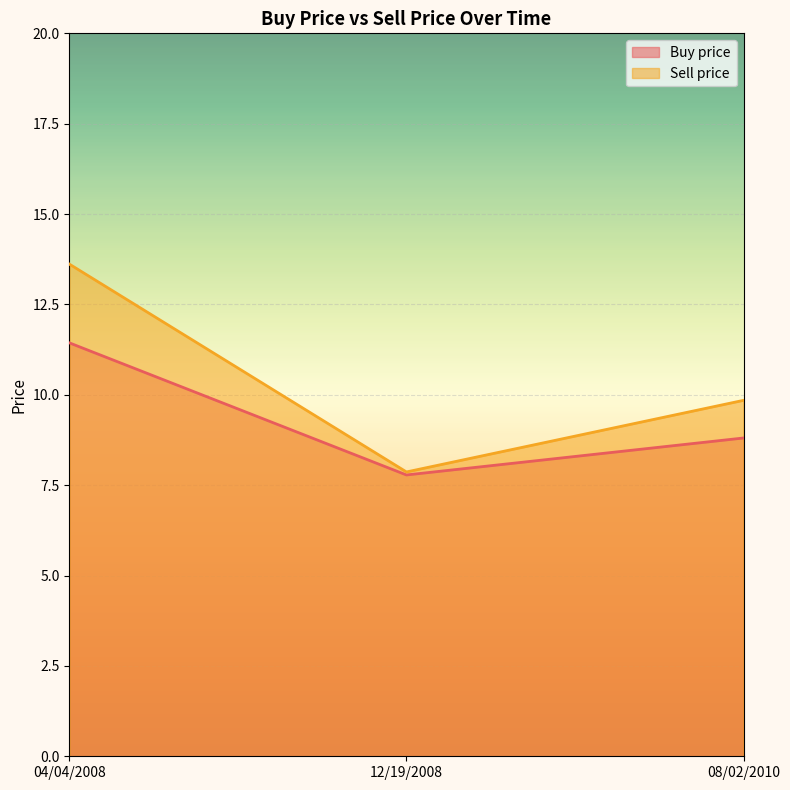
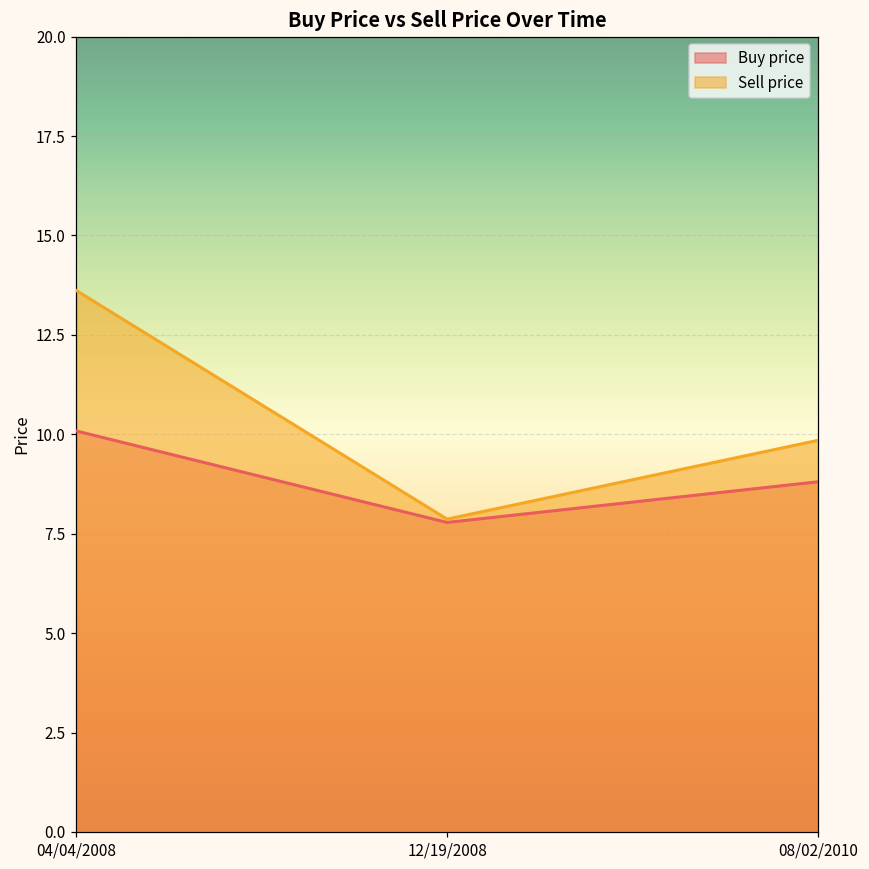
Buy price, 04/04/2008: 11.4 -> 10.1
